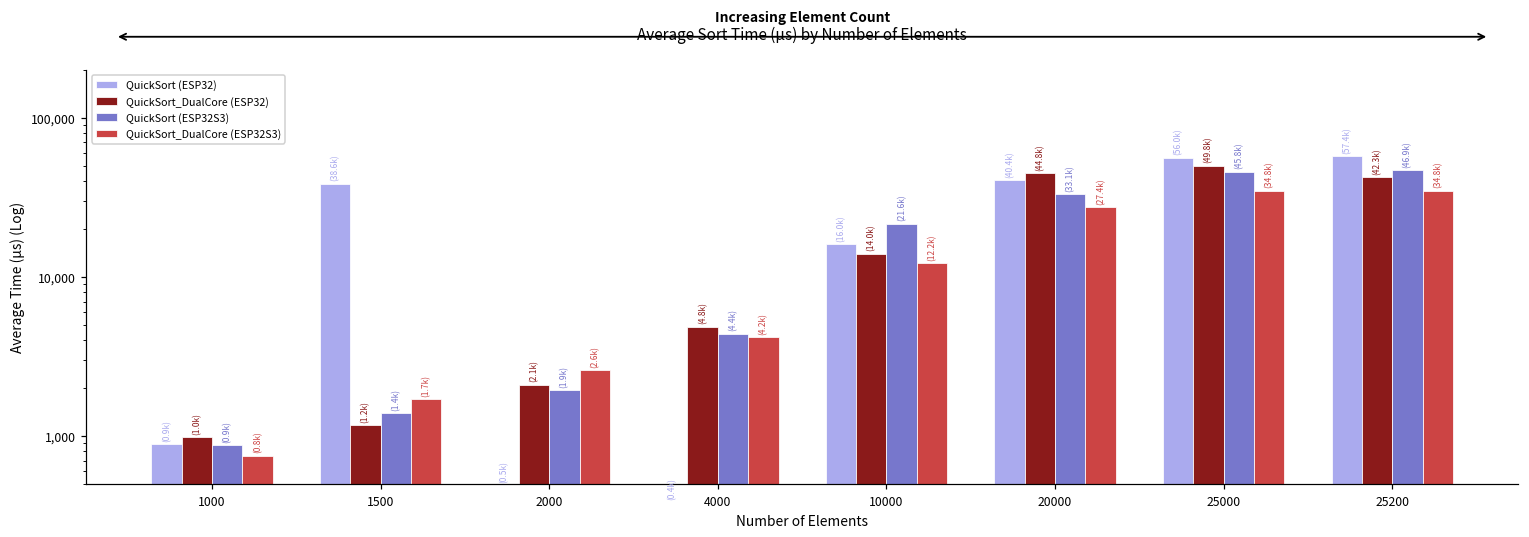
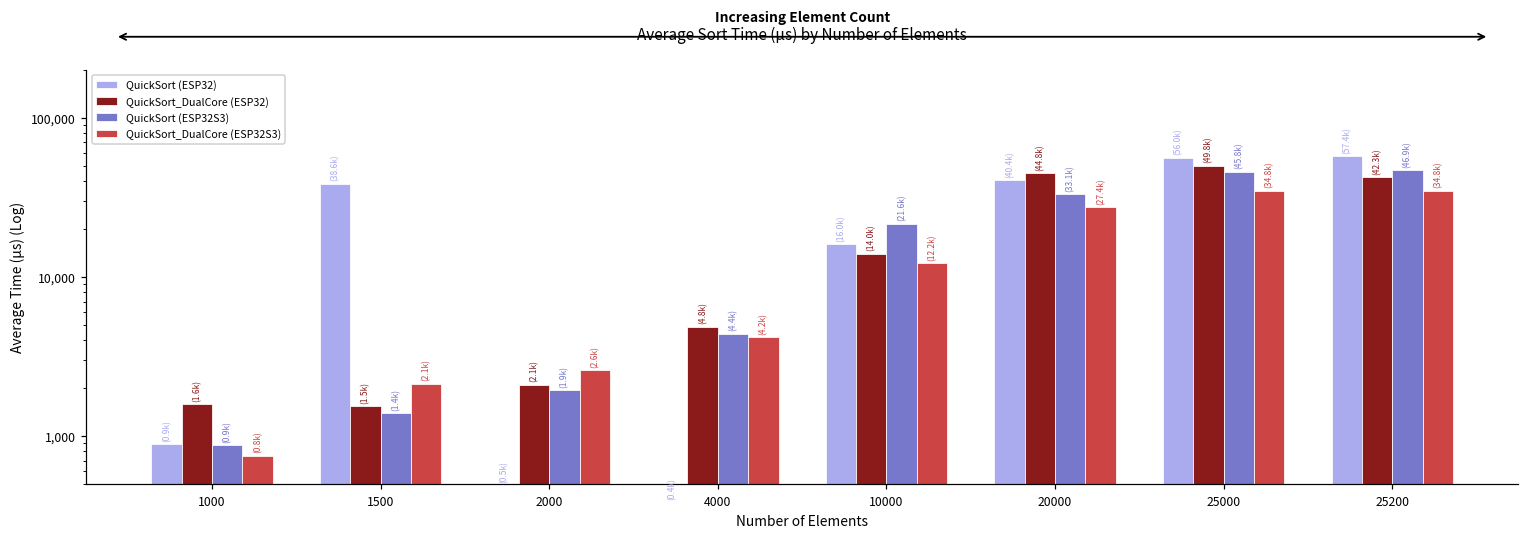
QuickSort_DualCore (ESP32), 1000: (1.0k) -> (1.6k)
QuickSort_DualCore (ESP32), 1500: (1.2k) -> (1.5k)
QuickSort_DualCore (ESP32S3), 1500: (1.7k) -> (2.1k)
